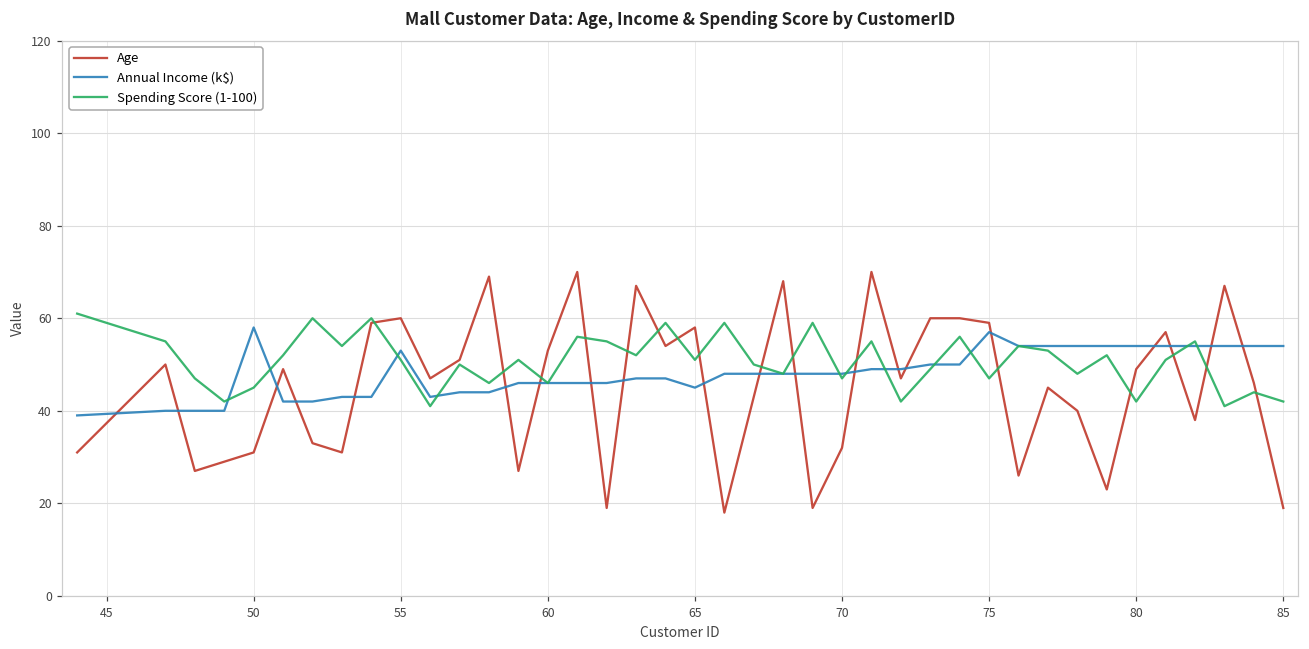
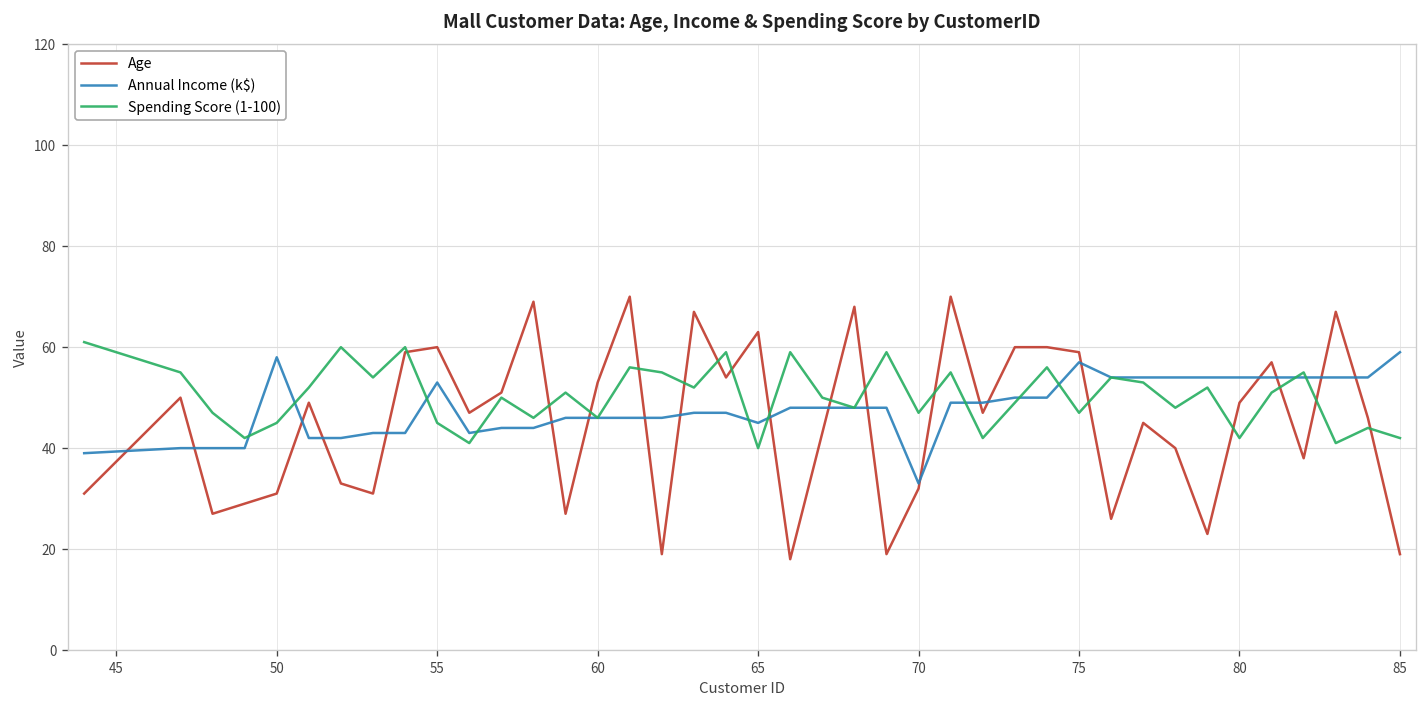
Spending Score (1-100), 55: 51 -> 45
Age, 65: 58 -> 63
Spending Score (1-100), 65: 51 -> 40
Annual Income (k$), 70: 48 -> 33
Annual Income (k$), 85: 54 -> 59
